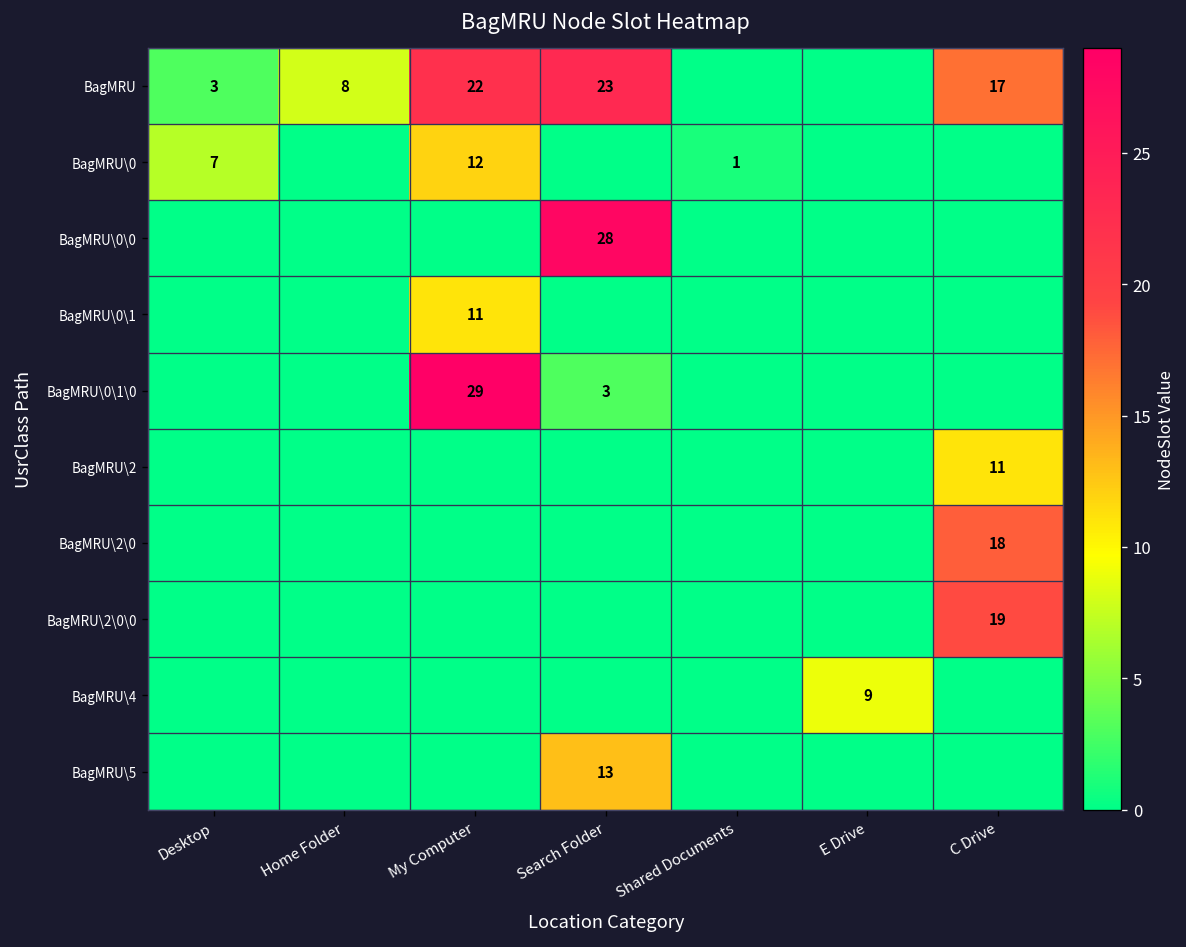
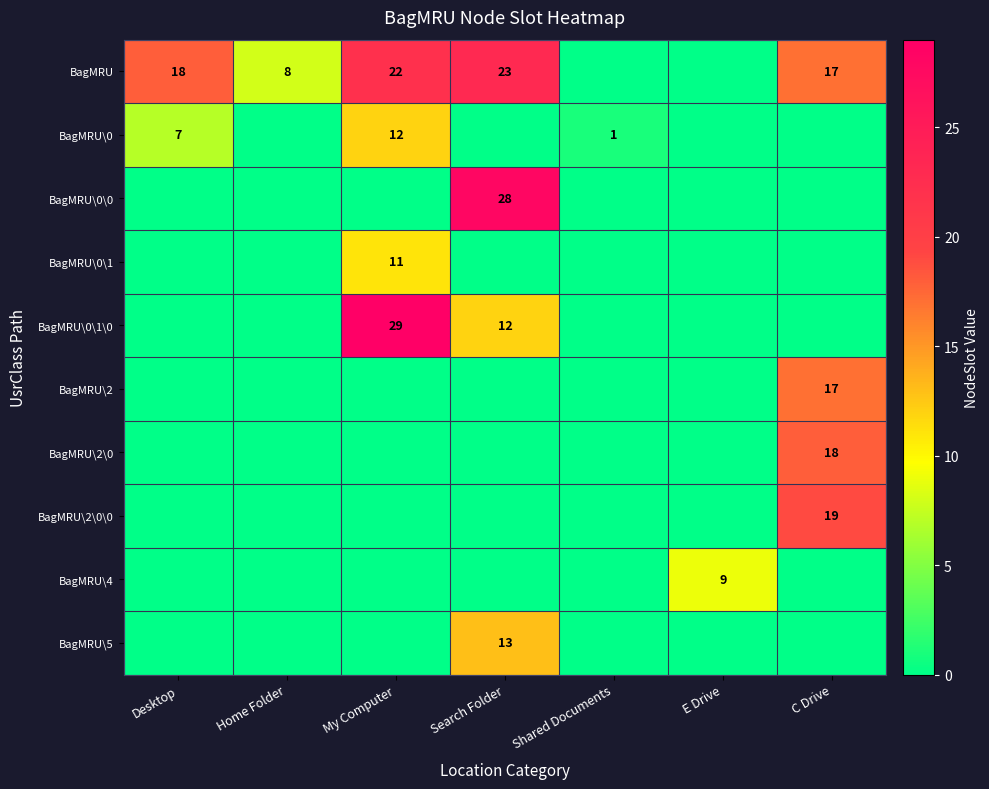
BagMRU, Desktop: 3 -> 18
BagMRU\0\1\0, Search Folder: 3 -> 12
BagMRU\2, C Drive: 11 -> 17
